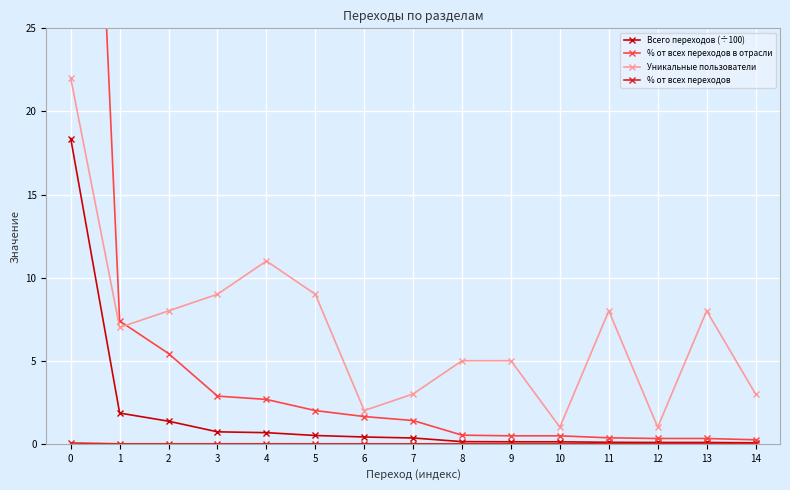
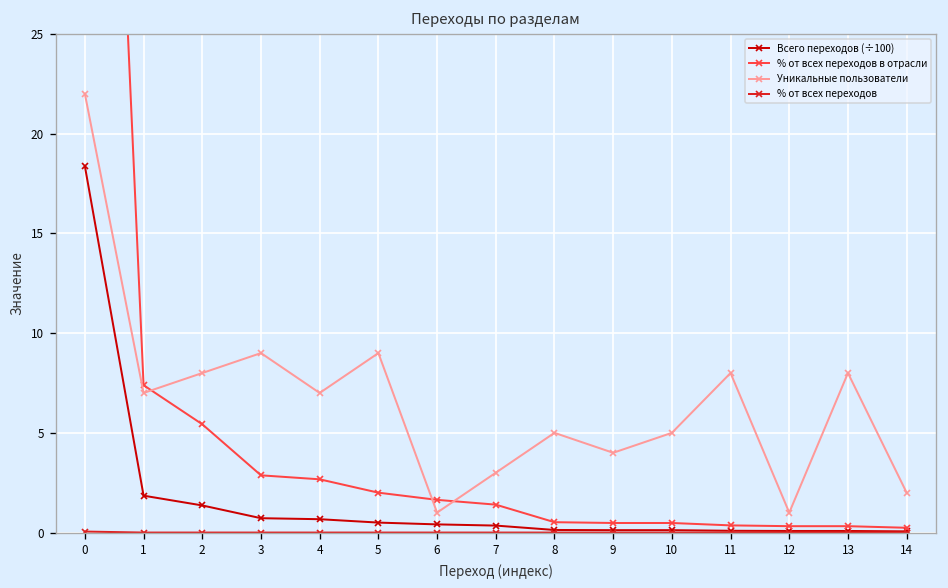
Уникальные пользователи, 4: 11 -> 7
Уникальные пользователи, 6: 2 -> 1
Уникальные пользователи, 9: 5 -> 4
Уникальные пользователи, 10: 1 -> 5
Уникальные пользователи, 14: 3 -> 2
